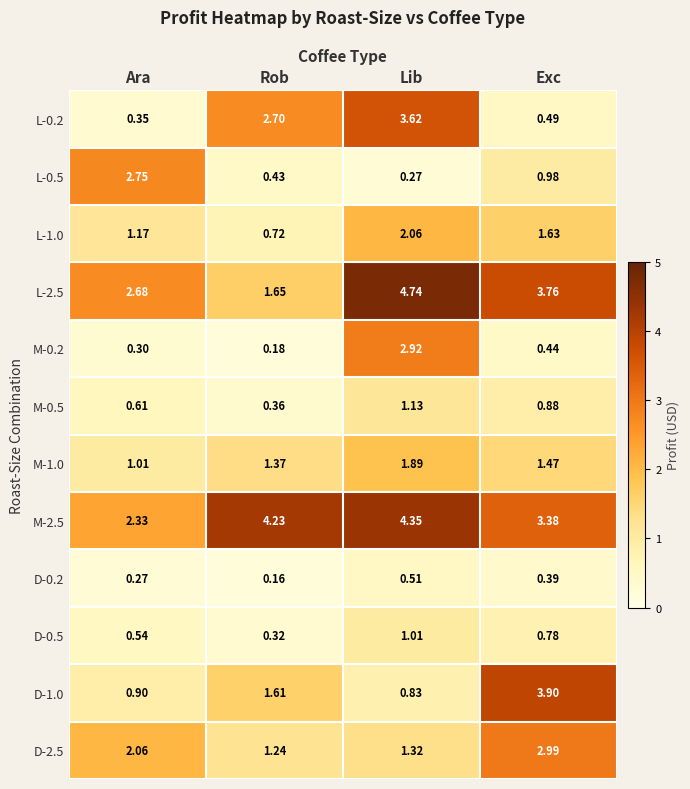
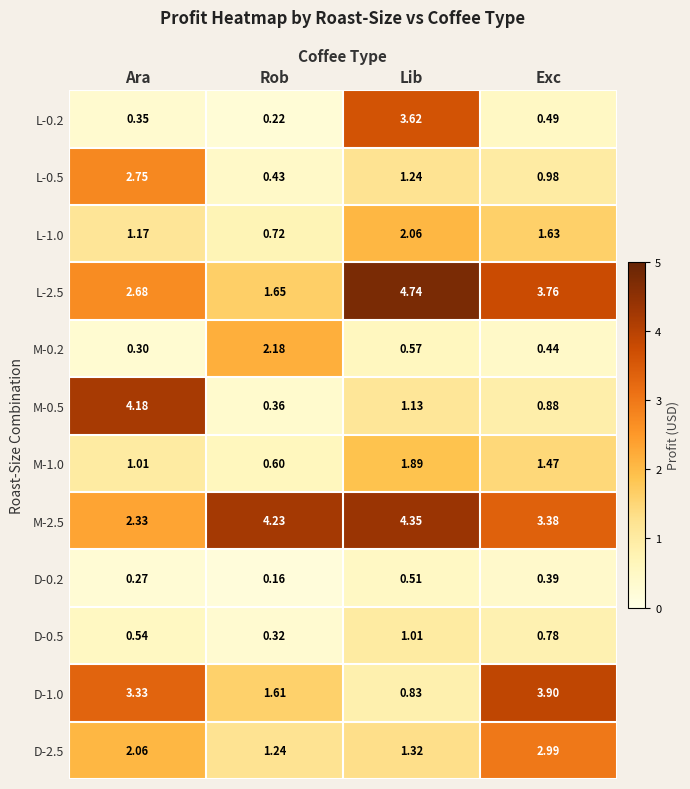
L-0.2, Rob: 2.70 -> 0.22
L-0.5, Lib: 0.27 -> 1.24
M-0.2, Rob: 0.18 -> 2.18
M-0.2, Lib: 2.92 -> 0.57
M-0.5, Ara: 0.61 -> 4.18
M-1.0, Rob: 1.37 -> 0.60
D-1.0, Ara: 0.90 -> 3.33
